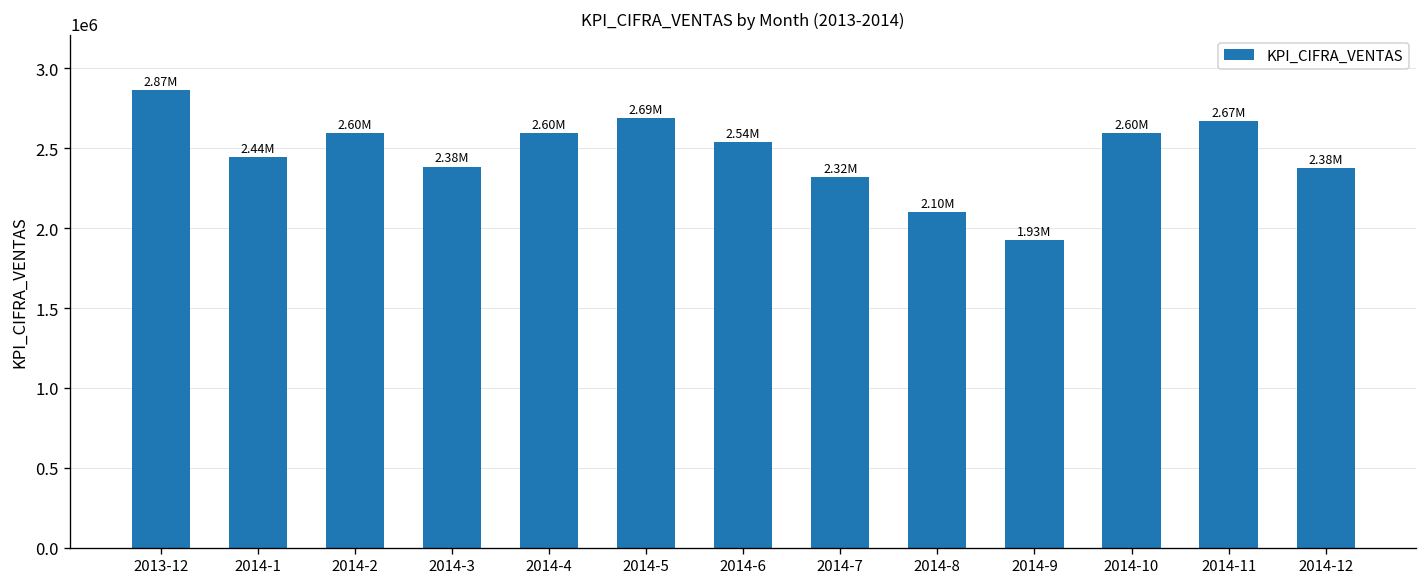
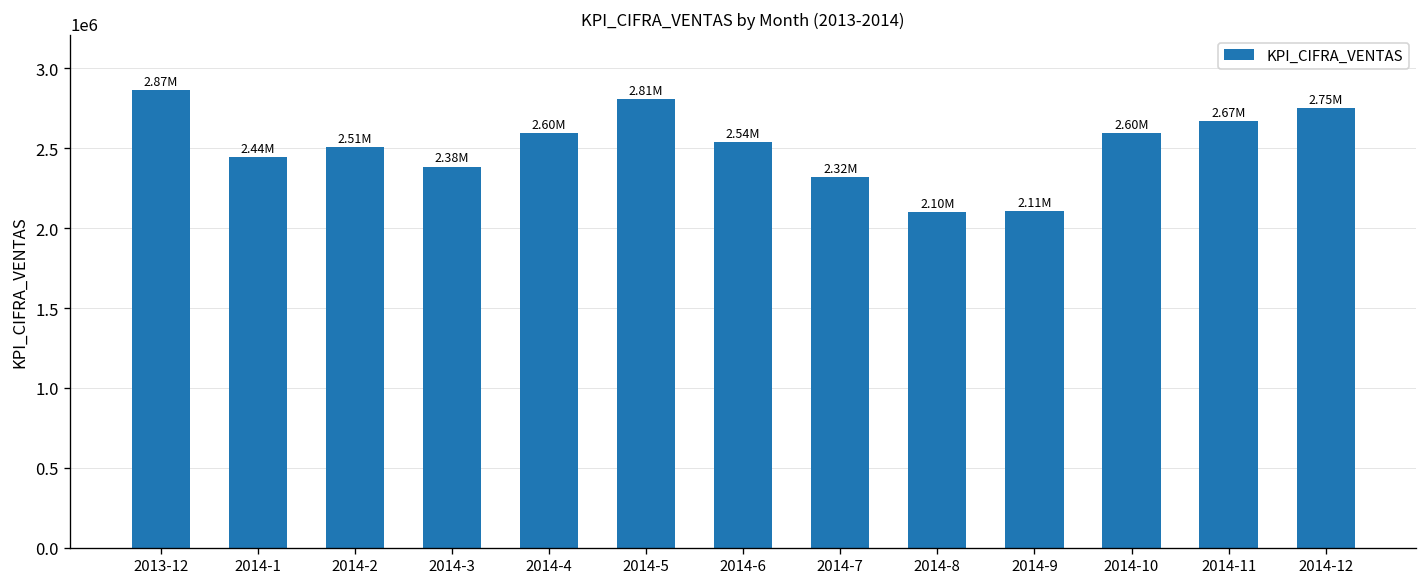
2014-2: 2.60M -> 2.51M
2014-5: 2.69M -> 2.81M
2014-9: 1.93M -> 2.11M
2014-12: 2.38M -> 2.75M
